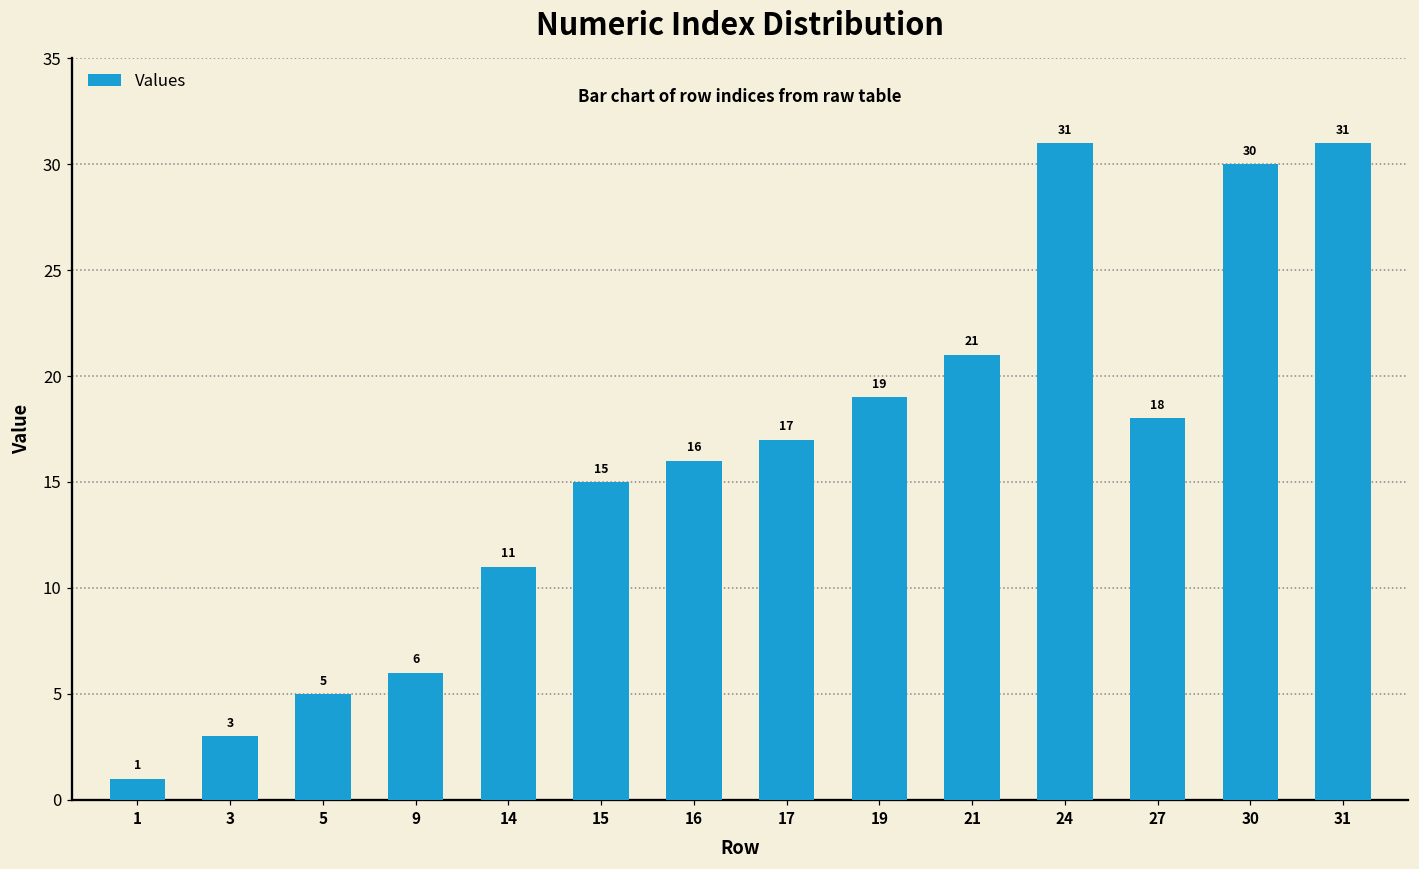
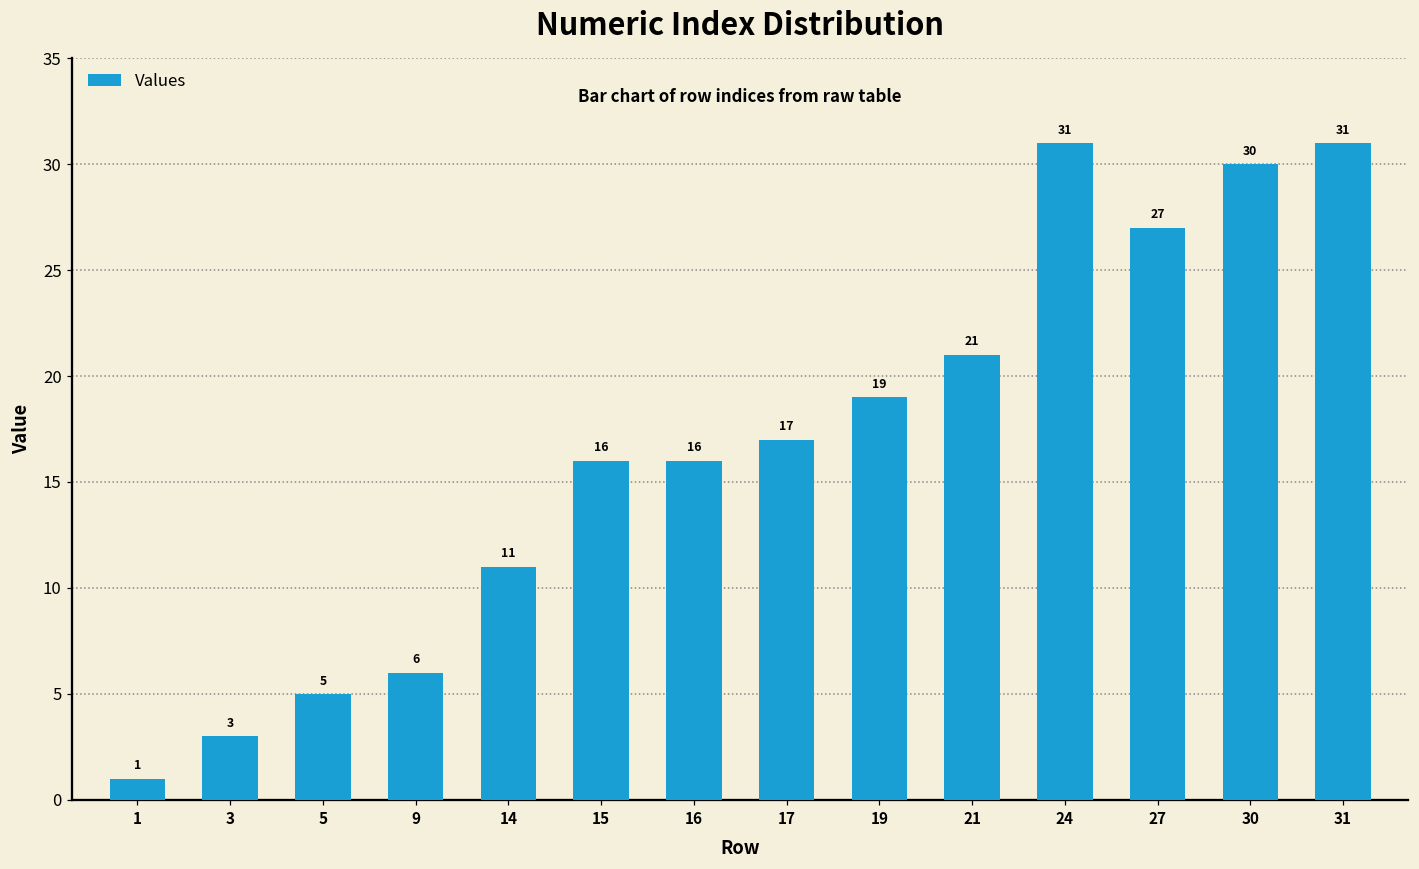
15: 15 -> 16
27: 18 -> 27
